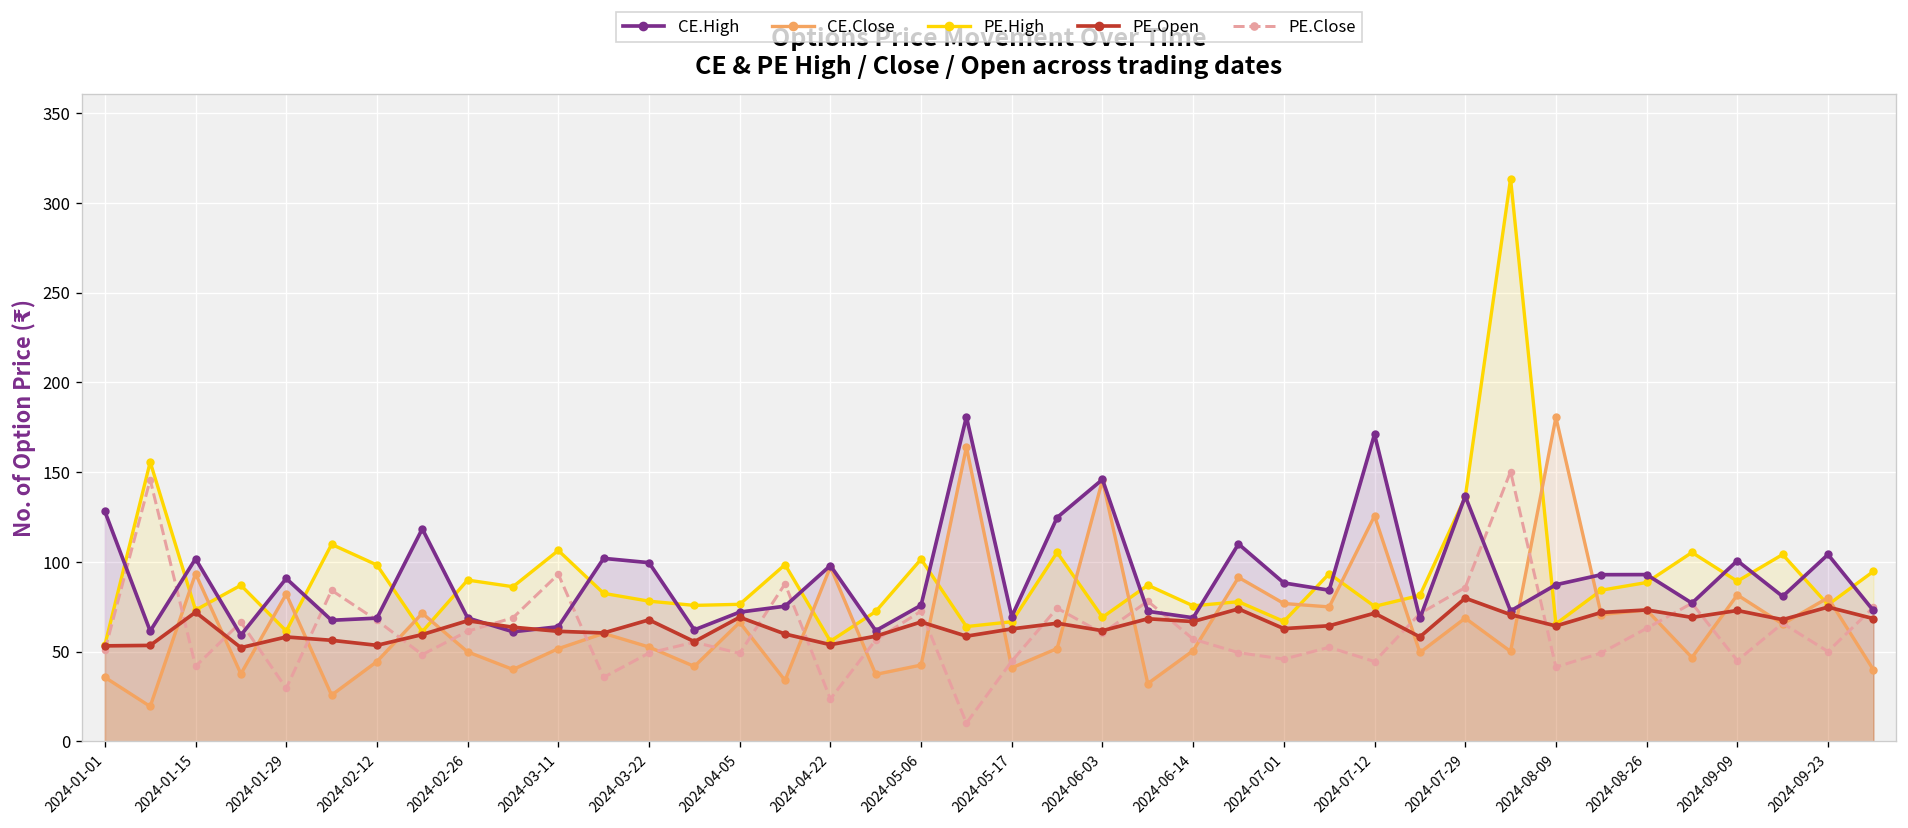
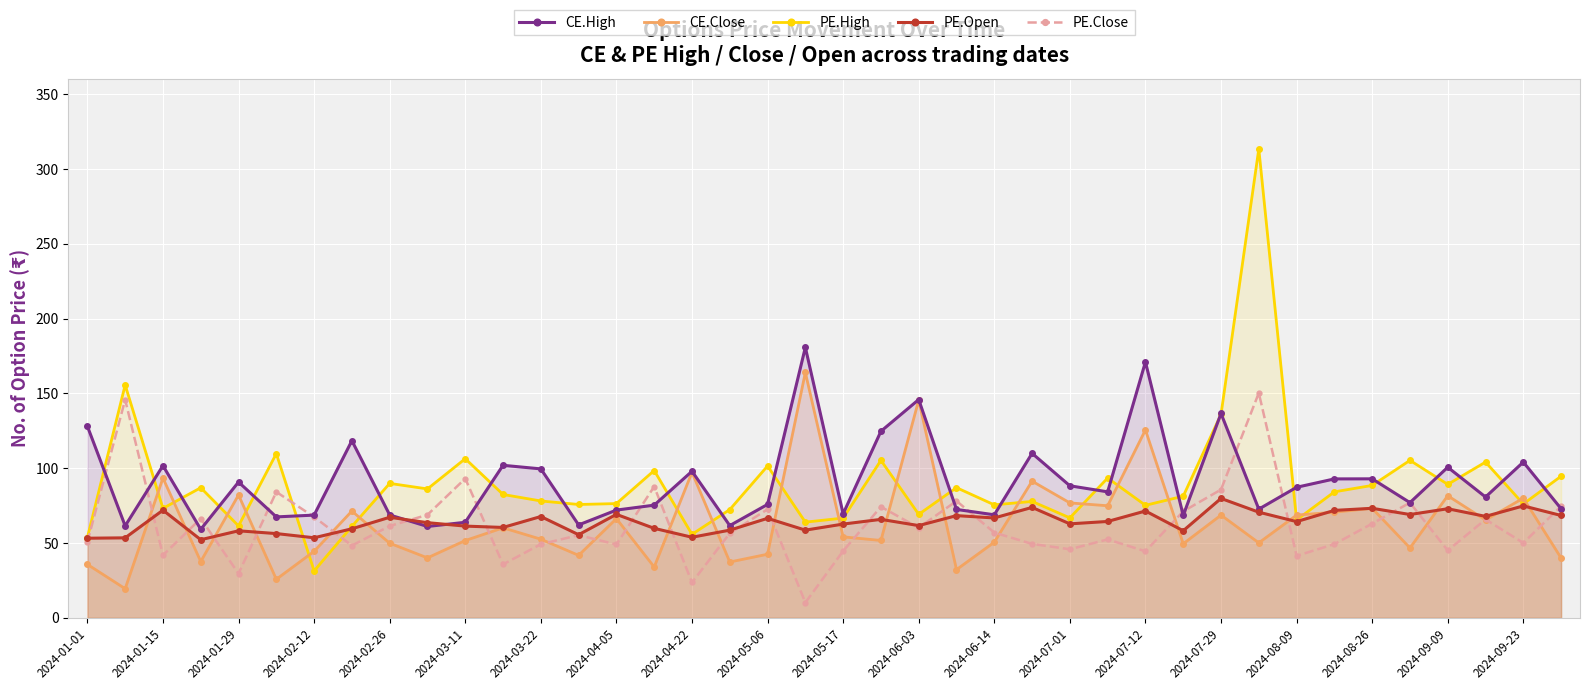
PE.High, 2024-02-12: 98 -> 31
CE.Close, 2024-05-17: 41 -> 54
CE.Close, 2024-08-09: 181 -> 69
